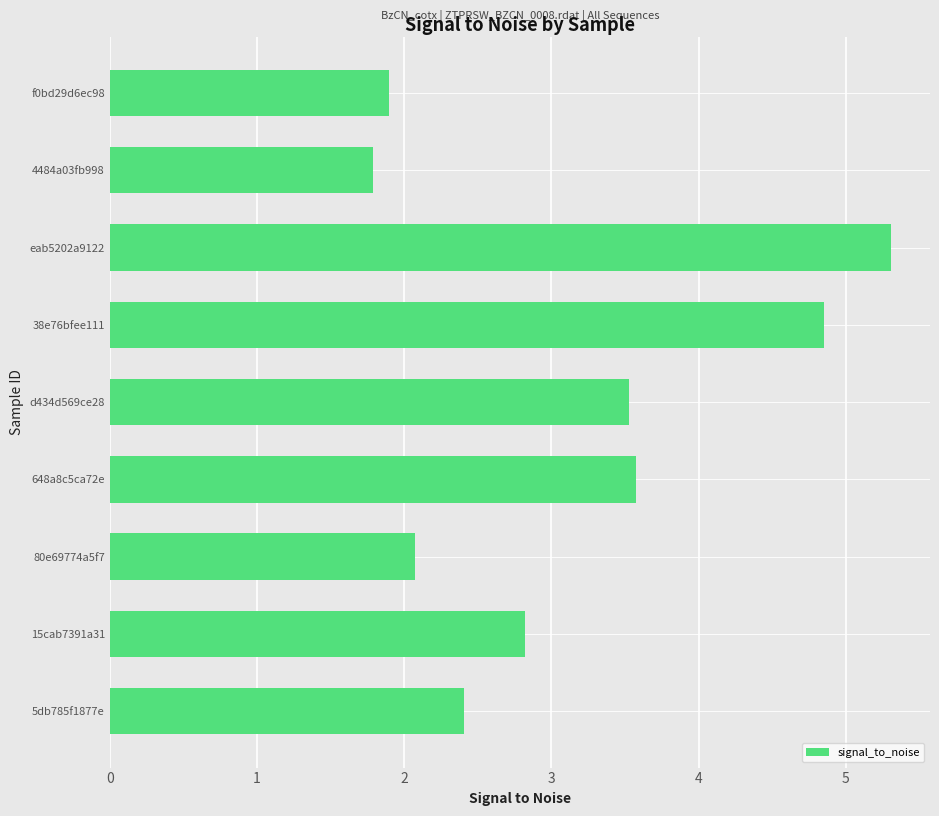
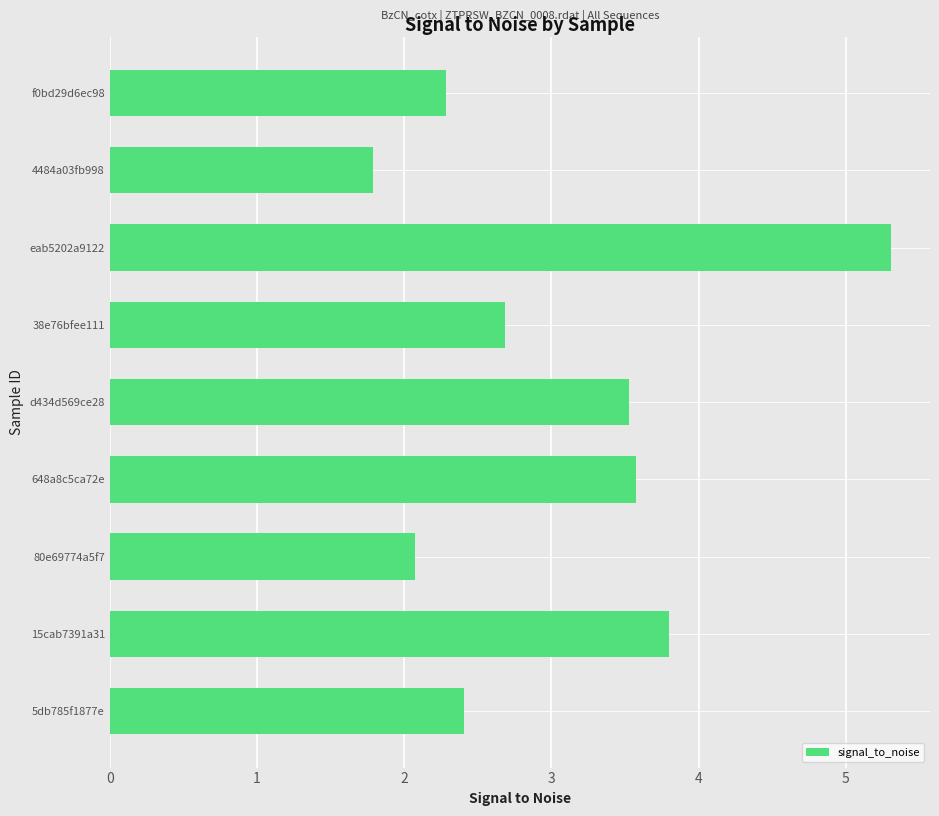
f0bd29d6ec98: 1.89 -> 2.29
38e76bfee111: 4.85 -> 2.69
15cab7391a31: 2.82 -> 3.80
